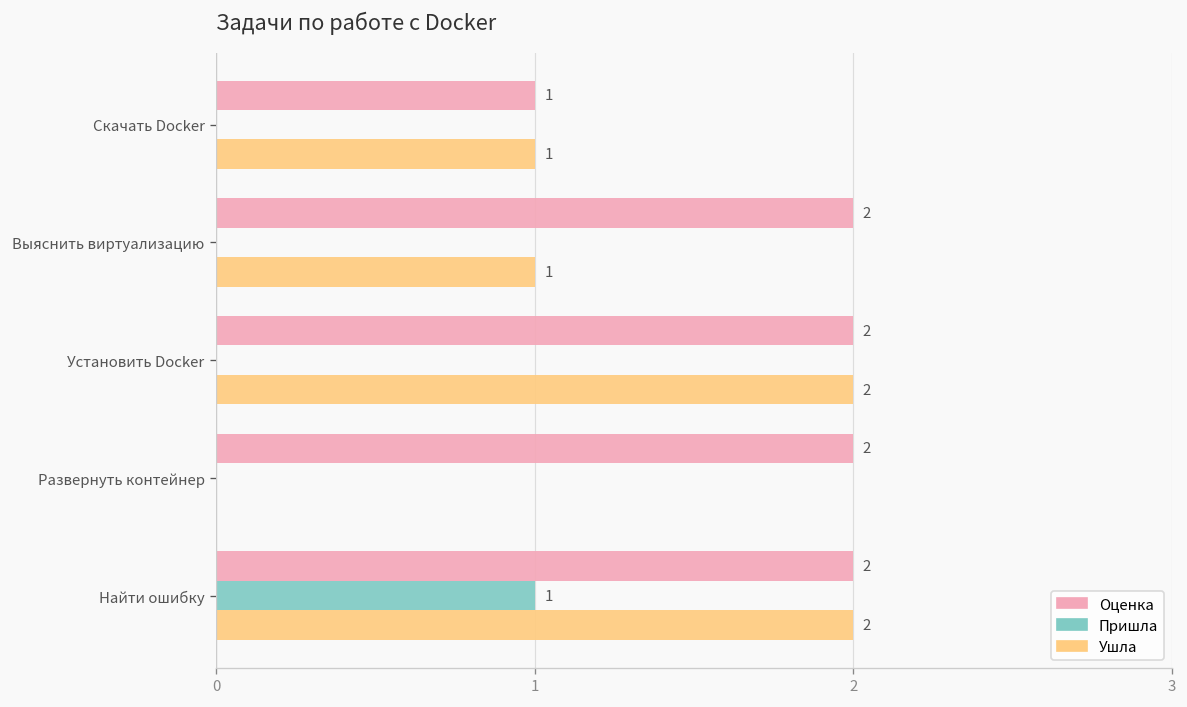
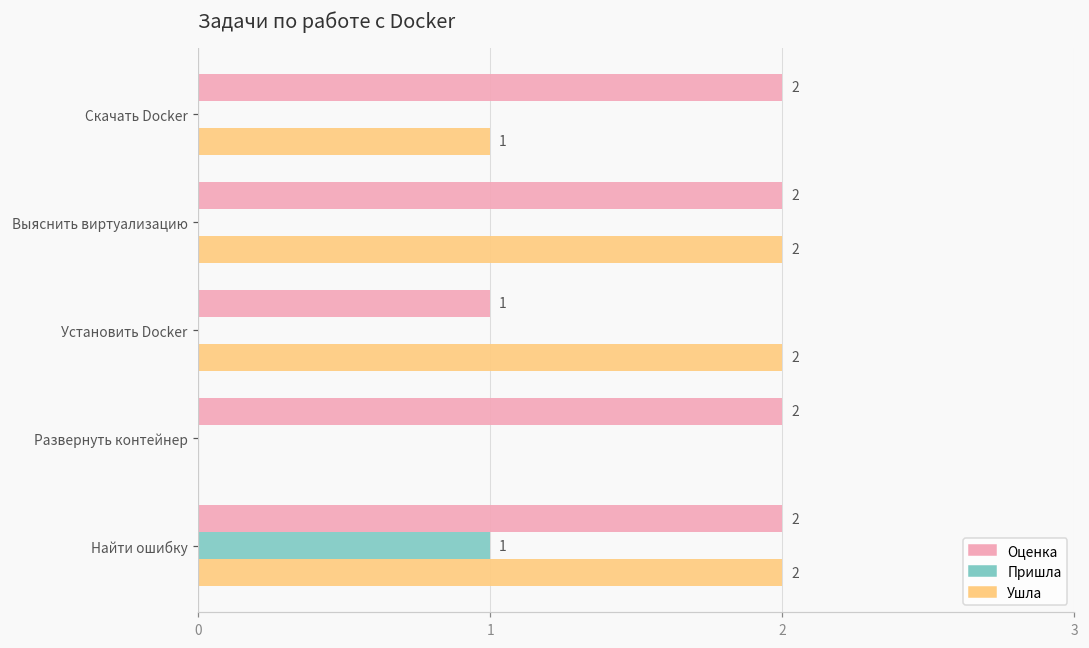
Оценка, Скачать Docker: 1 -> 2
Ушла, Выяснить виртуализацию: 1 -> 2
Оценка, Установить Docker: 2 -> 1
